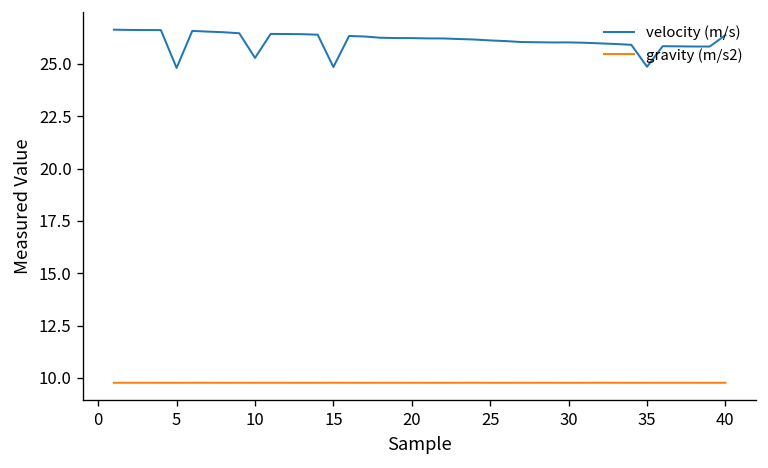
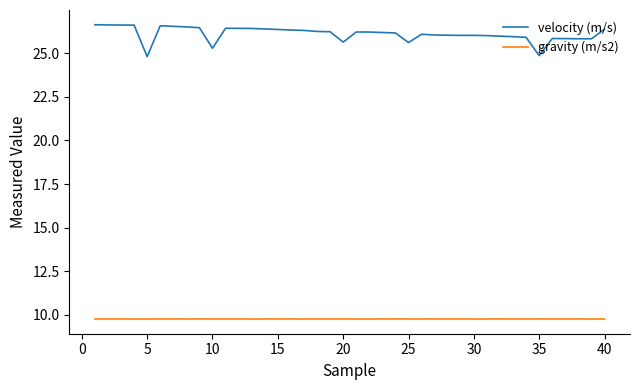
velocity (m/s), 15: 24.9 -> 26.4
velocity (m/s), 20: 26.2 -> 25.6
velocity (m/s), 25: 26.1 -> 25.6
